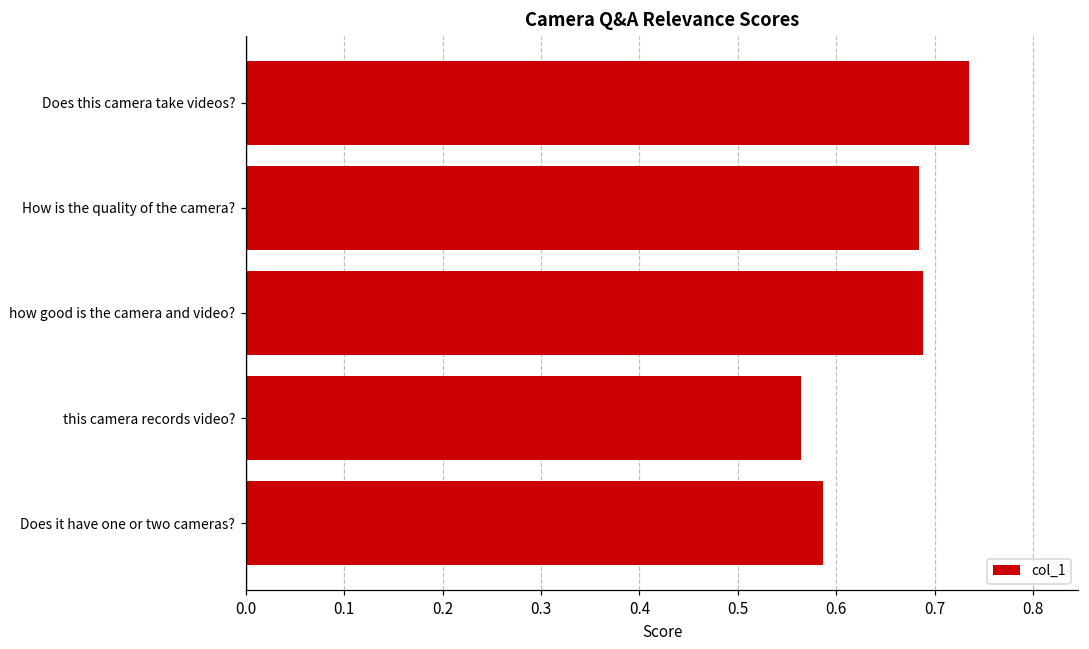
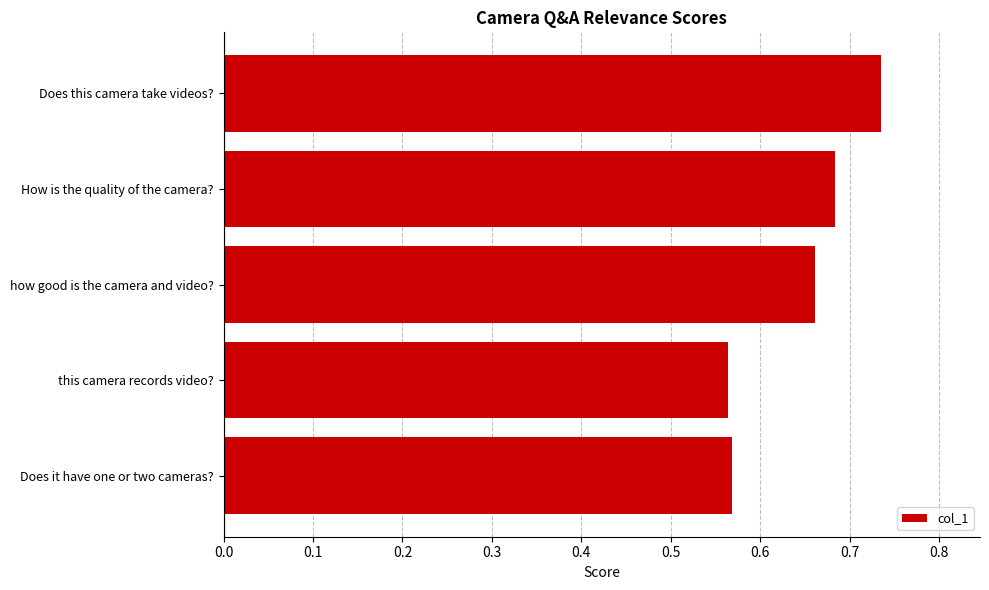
how good is the camera and video?: 0.69 -> 0.66
Does it have one or two cameras?: 0.59 -> 0.57
